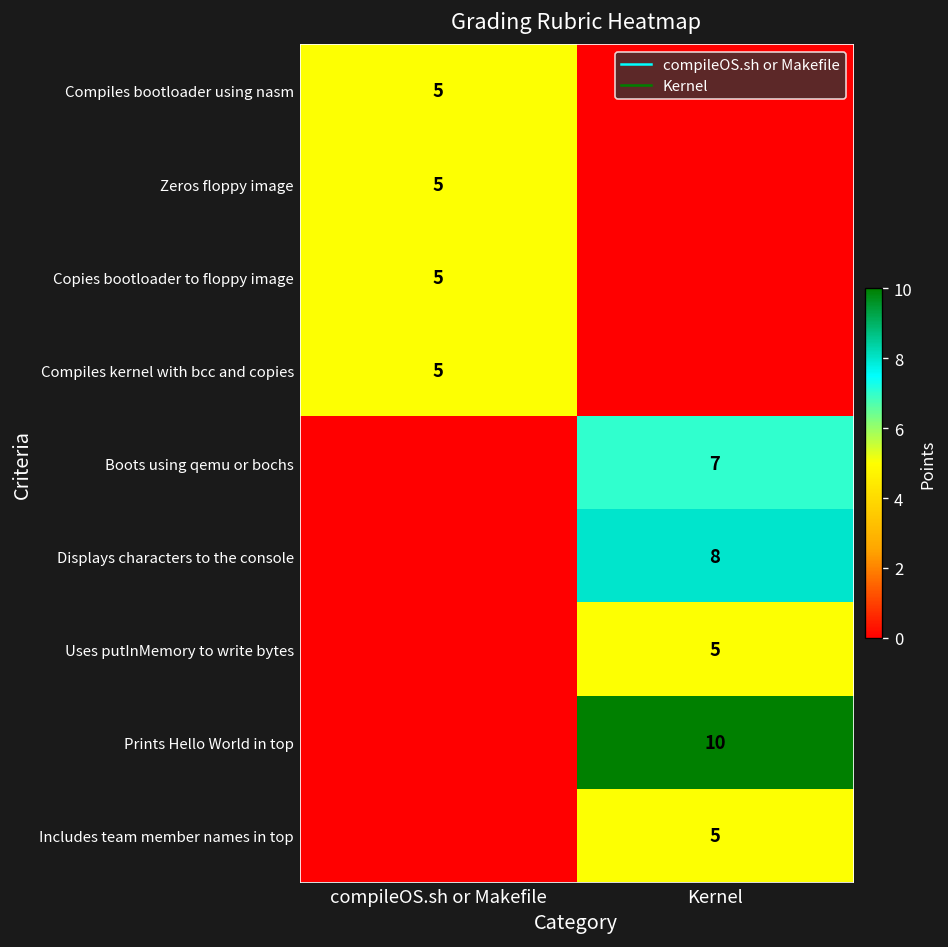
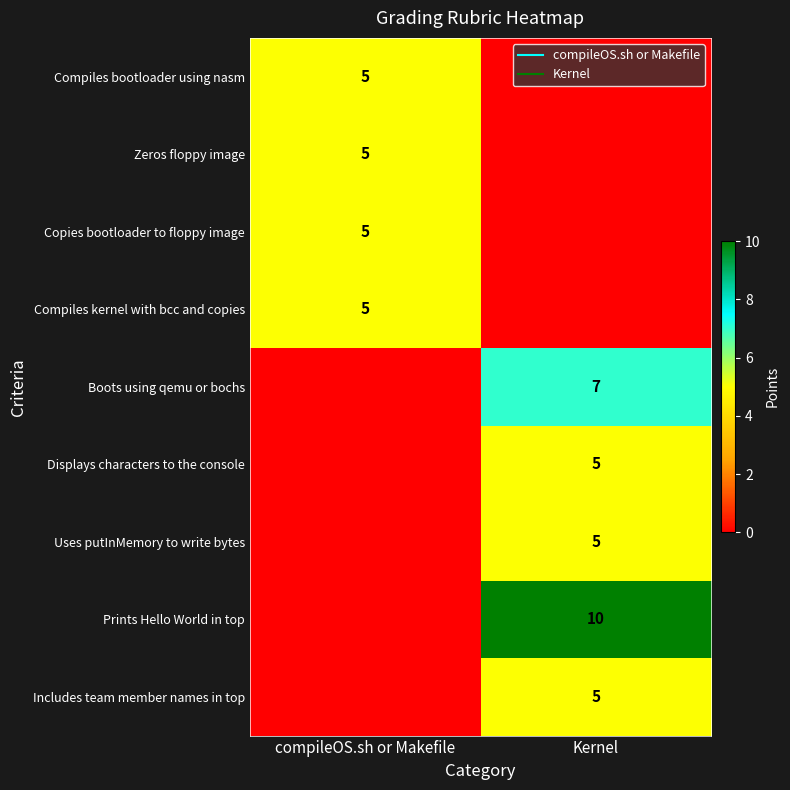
Displays characters to the console, Kernel: 8 -> 5
